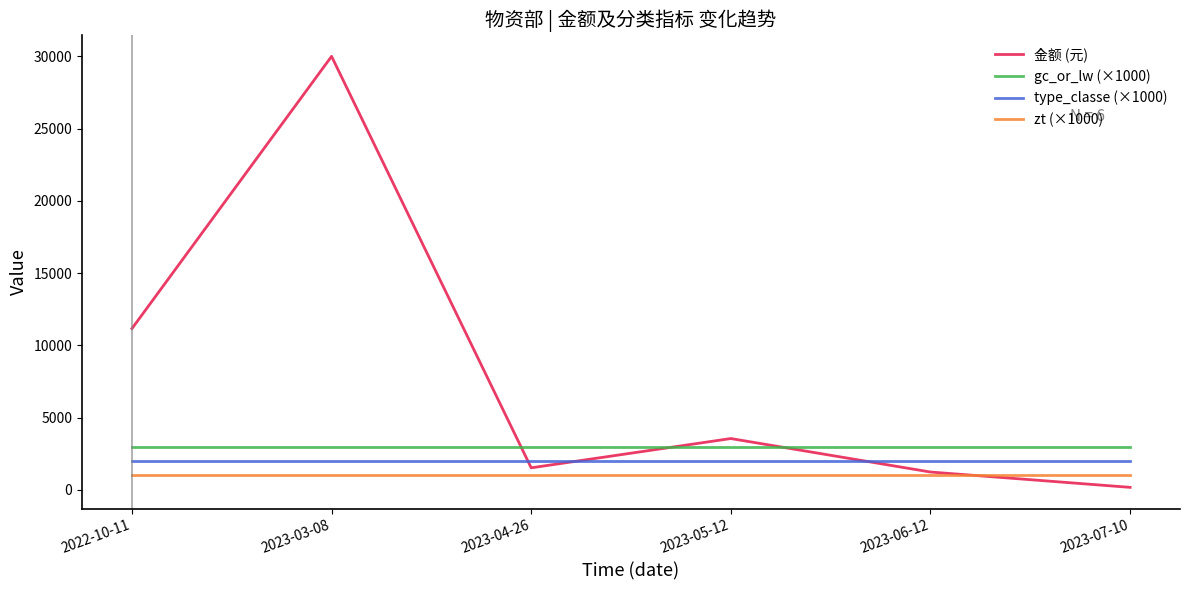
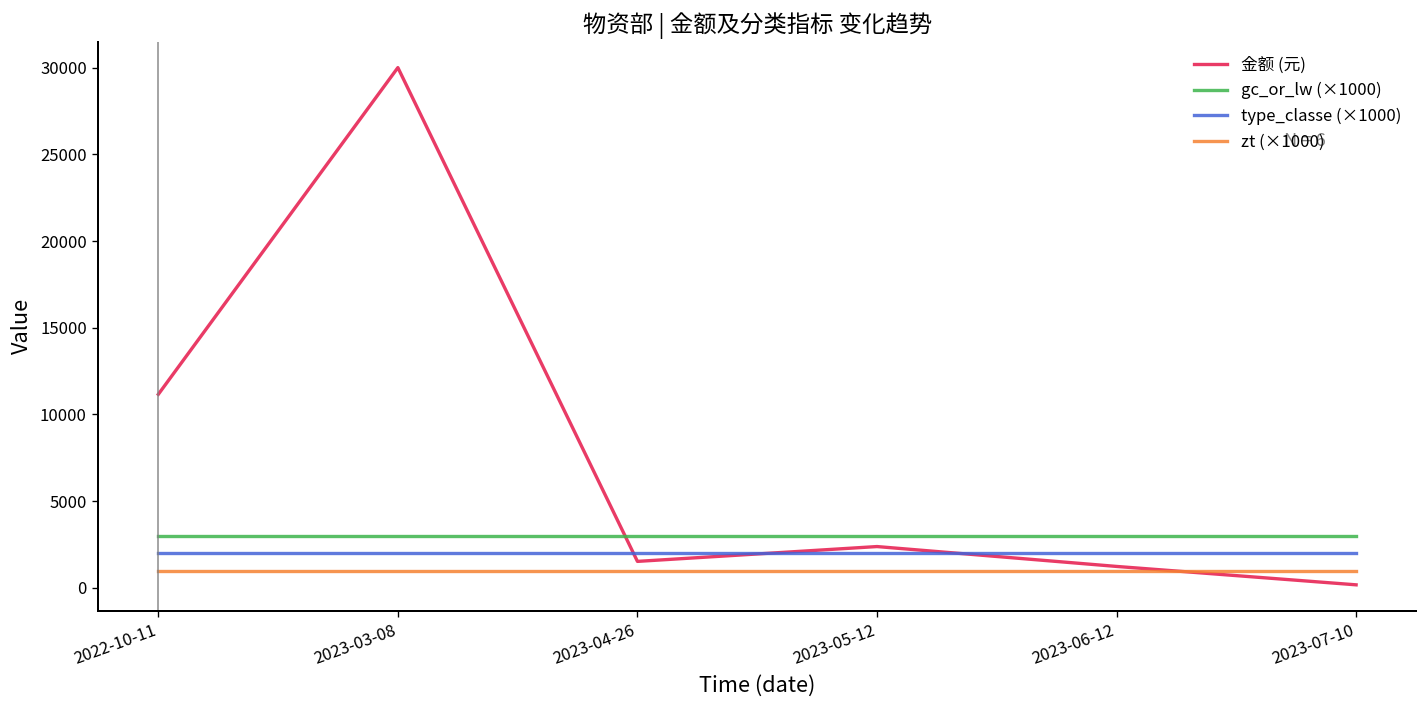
金额 (元), 2023-05-12: 3600 -> 2400
